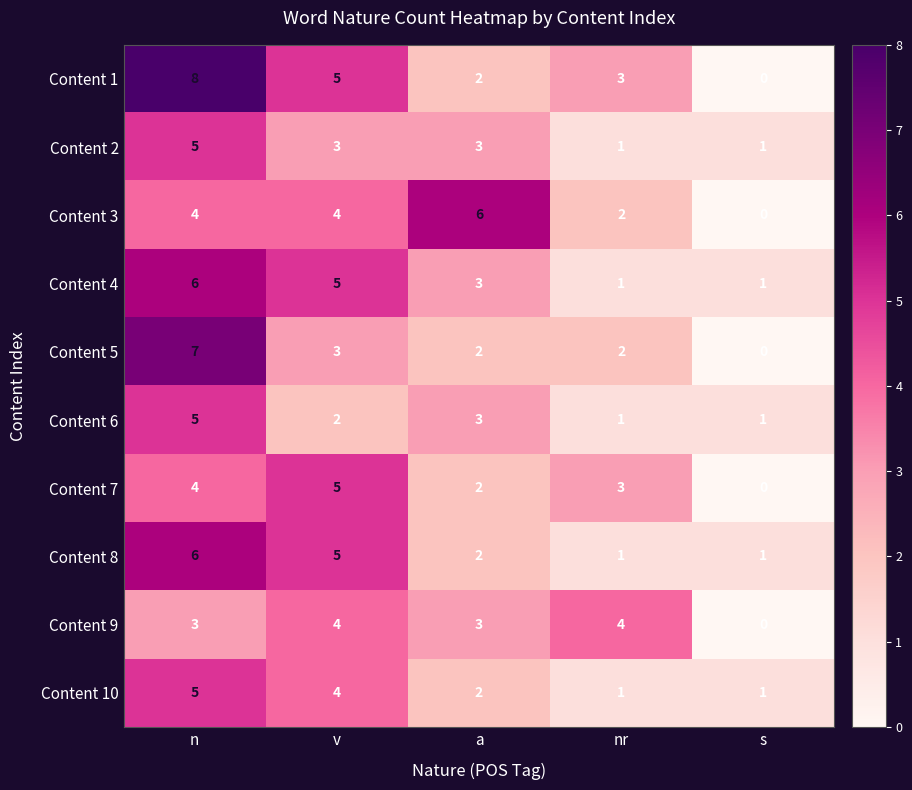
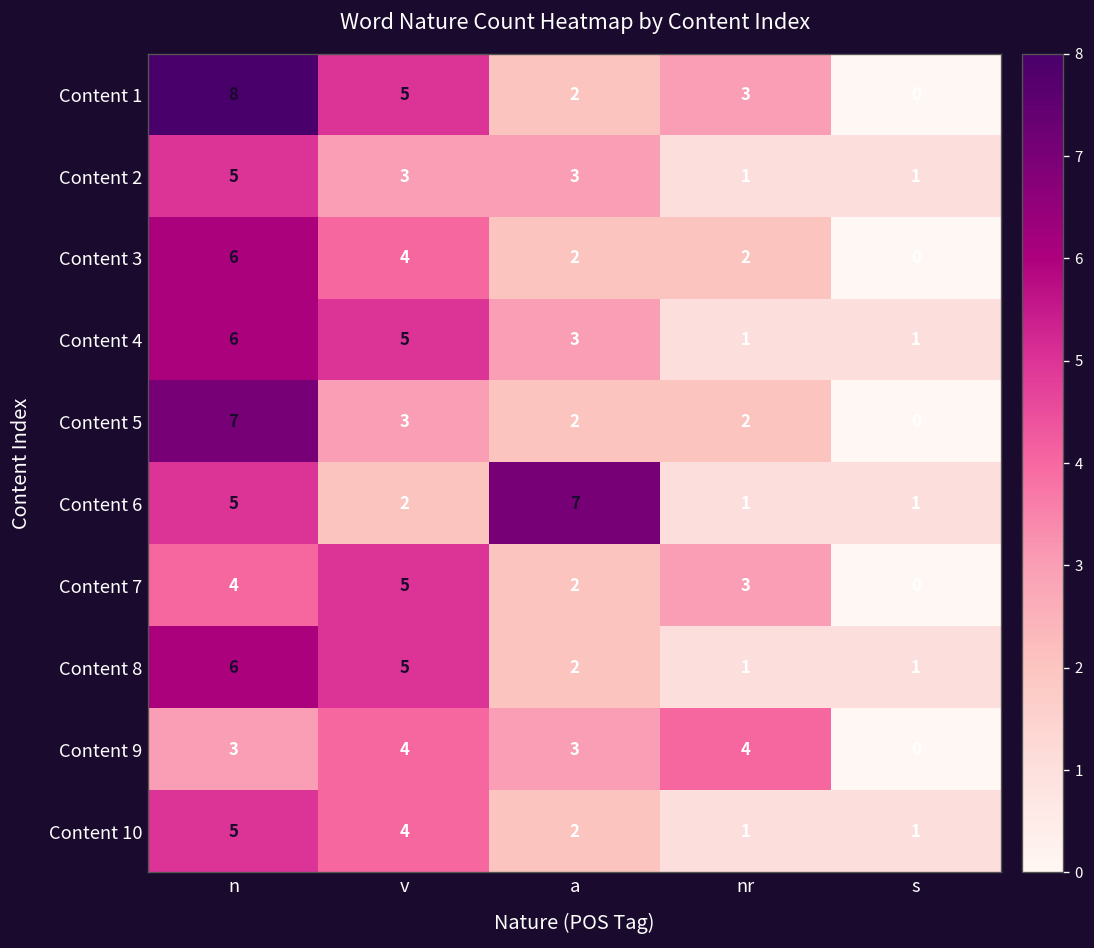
Content 3, n: 4 -> 6
Content 3, a: 6 -> 2
Content 6, a: 3 -> 7
